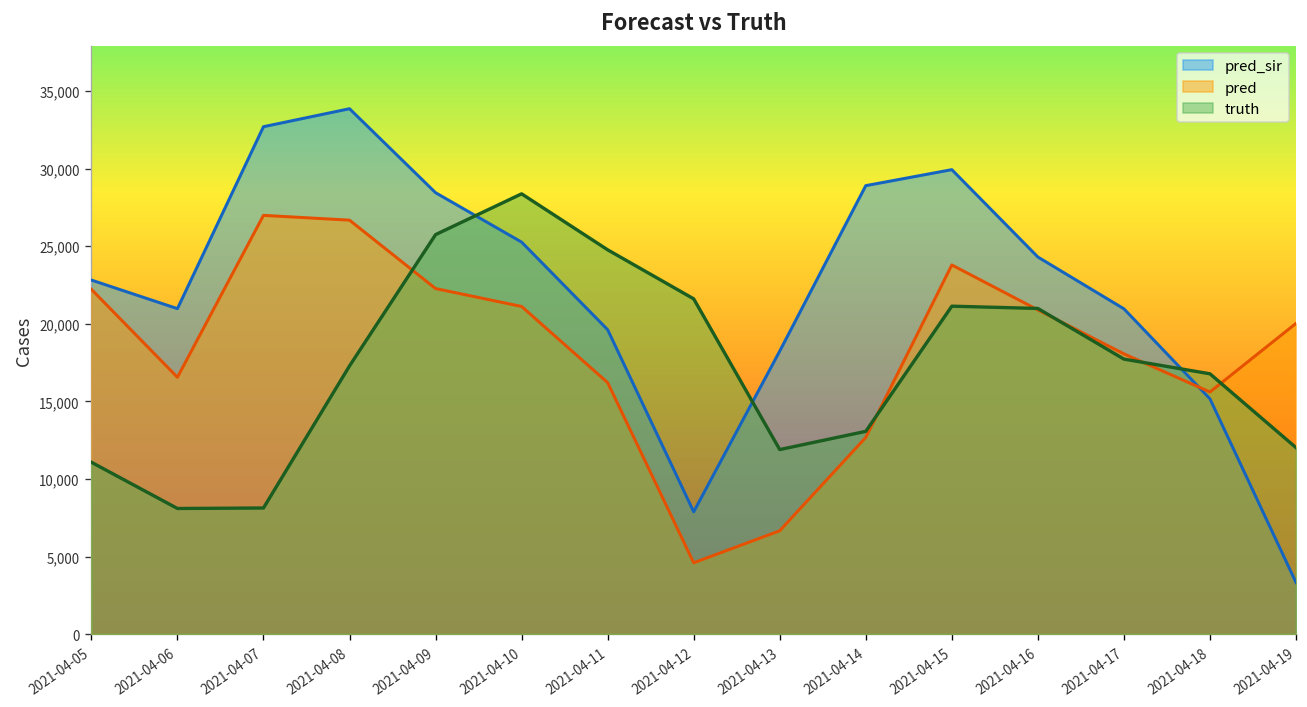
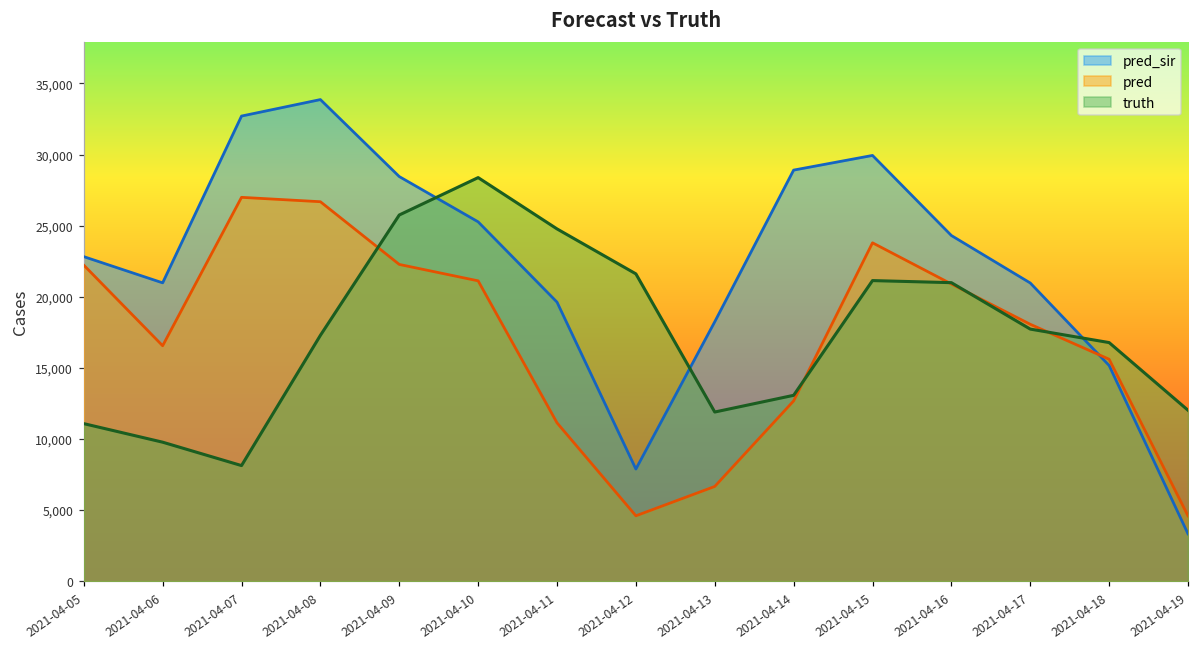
truth, 2021-04-06: 8,100 -> 9,800
pred, 2021-04-11: 16,200 -> 11,100
pred, 2021-04-19: 20,000 -> 4,600
